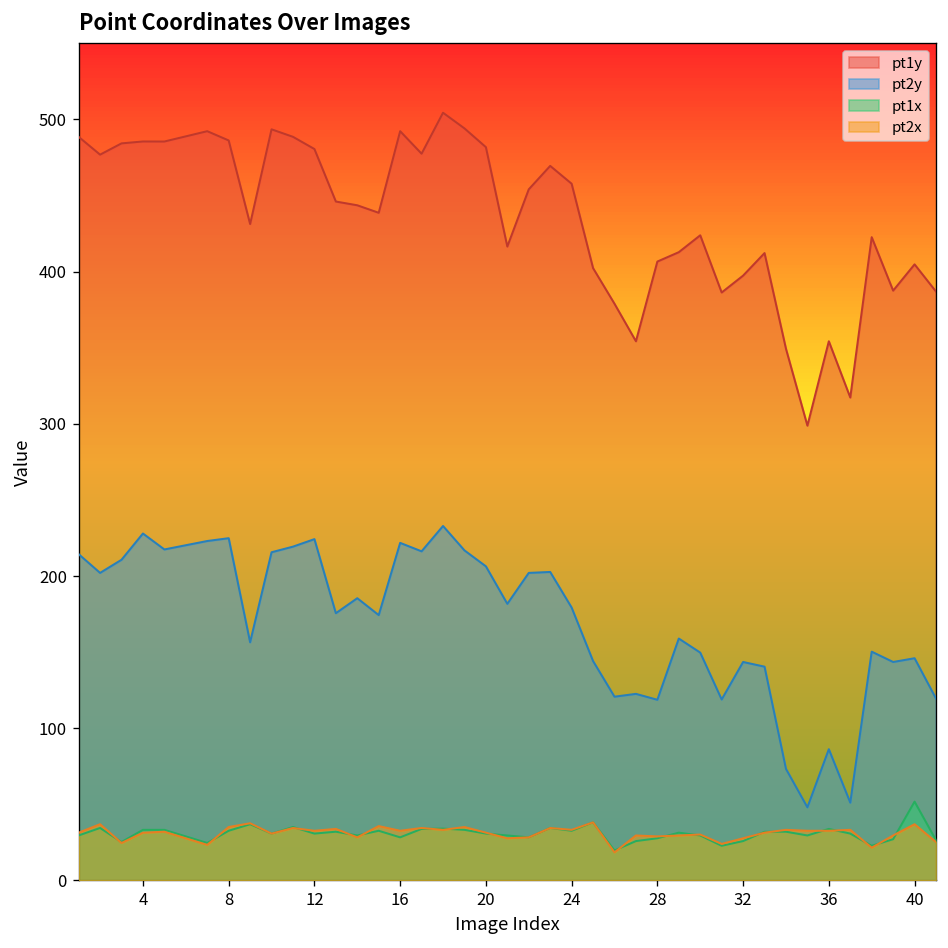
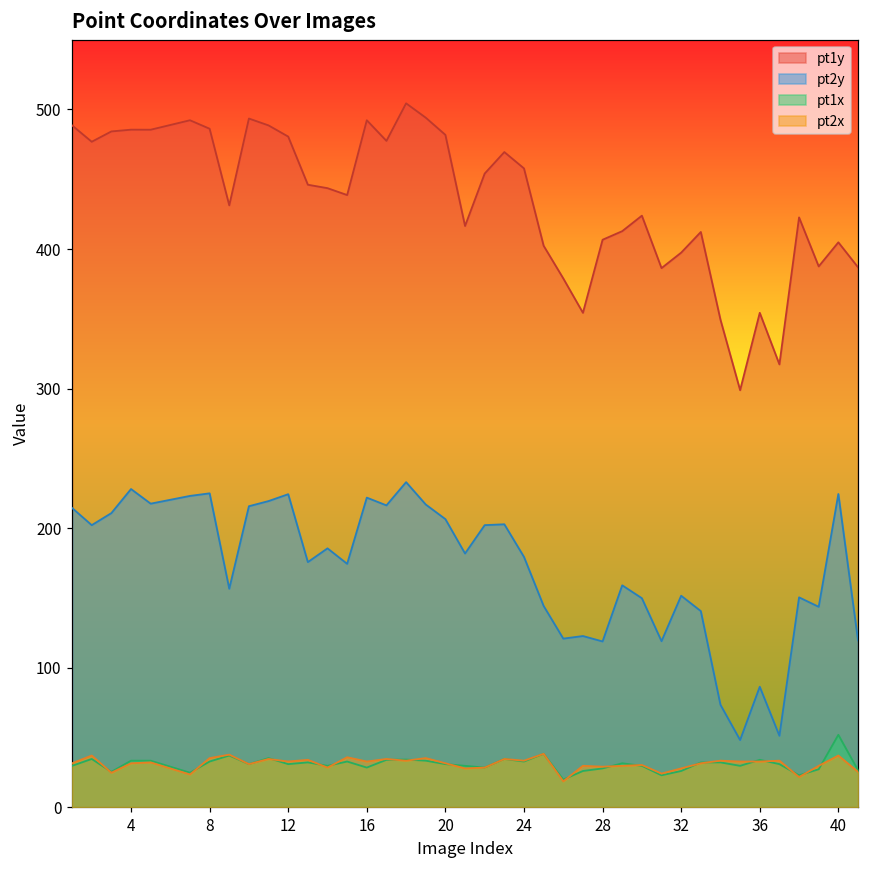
pt2y, 32: 144 -> 151
pt2y, 40: 146 -> 224
